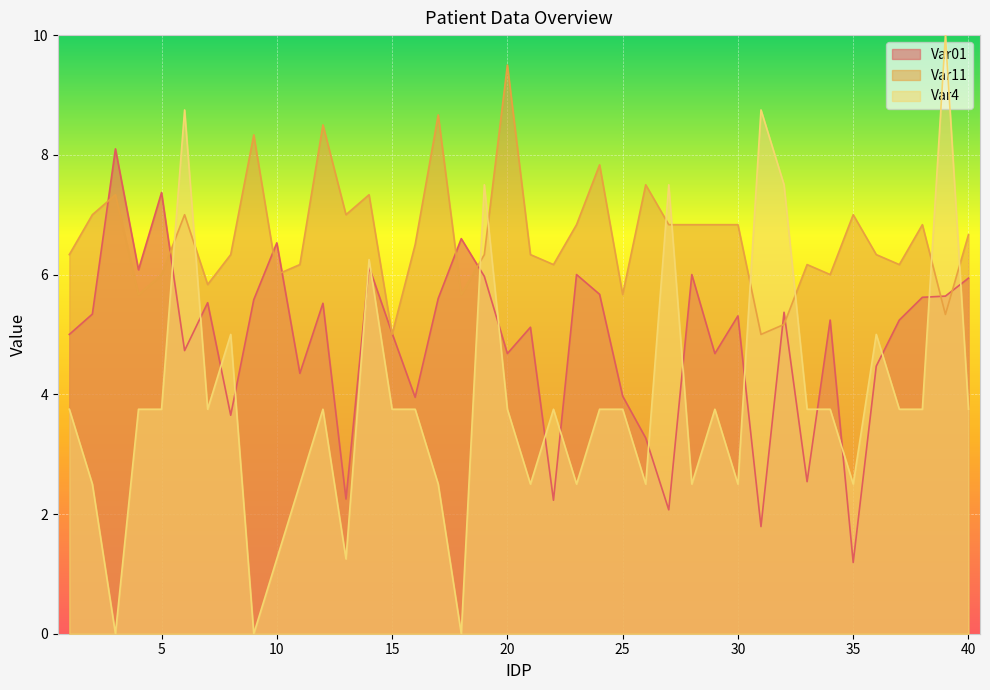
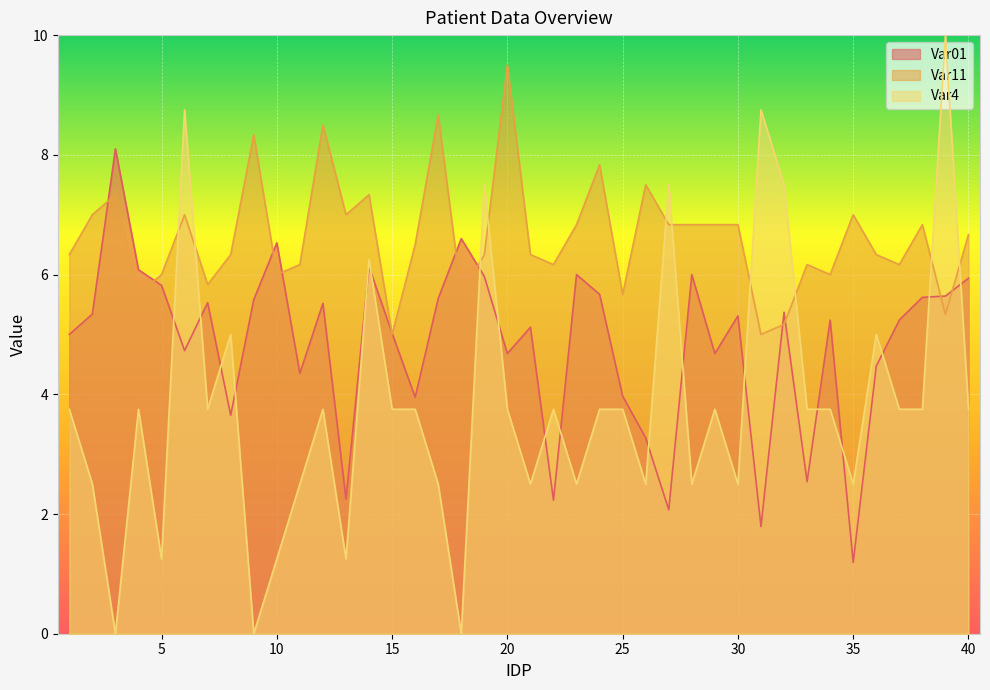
Var01, 5: 7.4 -> 5.8
Var4, 5: 3.8 -> 1.3
